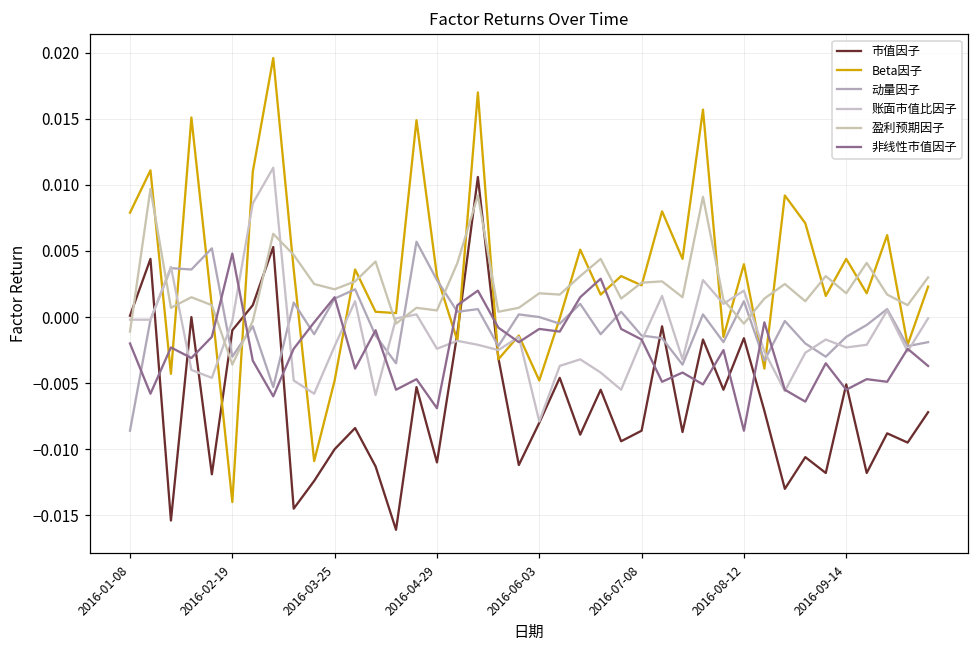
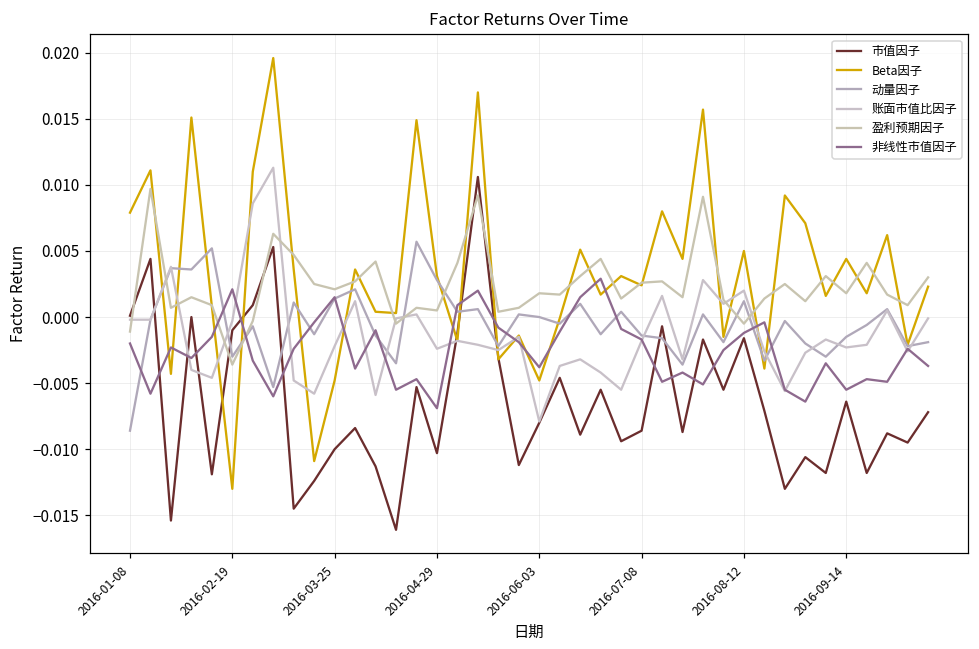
Beta因子, 2016-02-19: -0.014 -> -0.013
非线性市值因子, 2016-02-19: 0.0048 -> 0.0021
市值因子, 2016-04-29: -0.0110 -> -0.0103
非线性市值因子, 2016-06-03: -0.0009 -> -0.0038
Beta因子, 2016-08-12: 0.004 -> 0.005
非线性市值因子, 2016-08-12: -0.0086 -> -0.0012
市值因子, 2016-09-14: -0.0051 -> -0.0064
